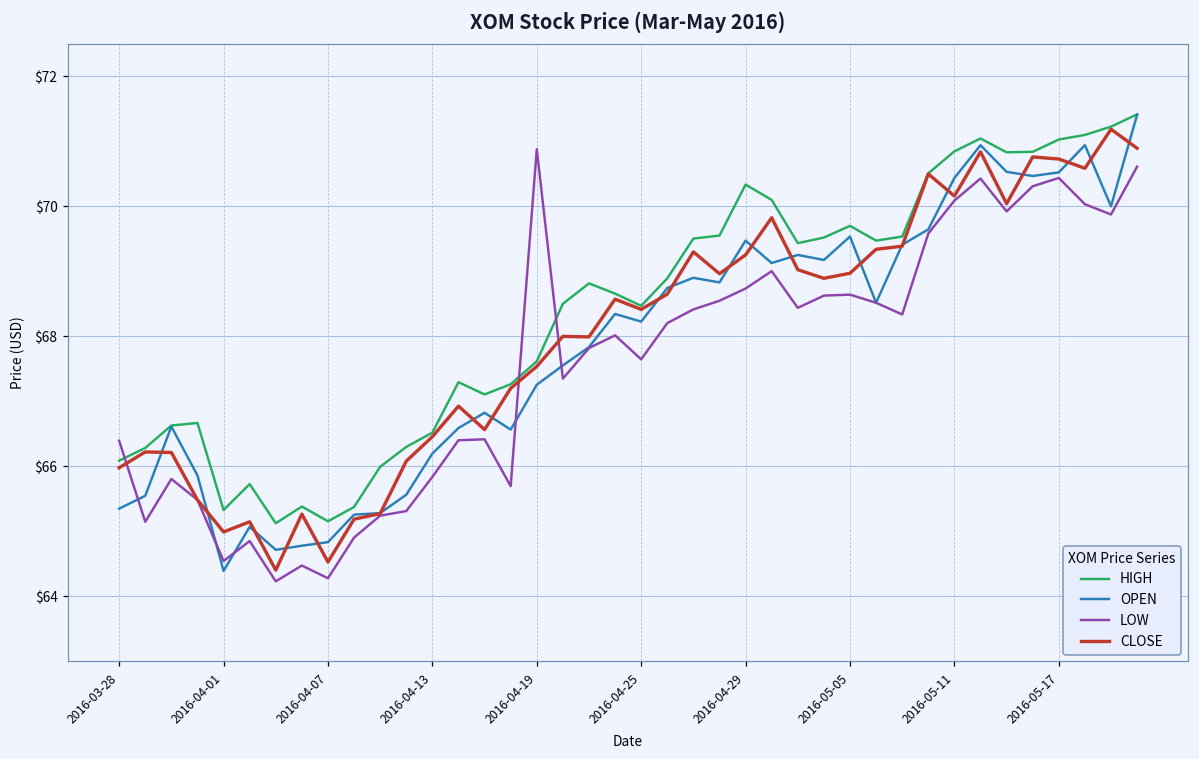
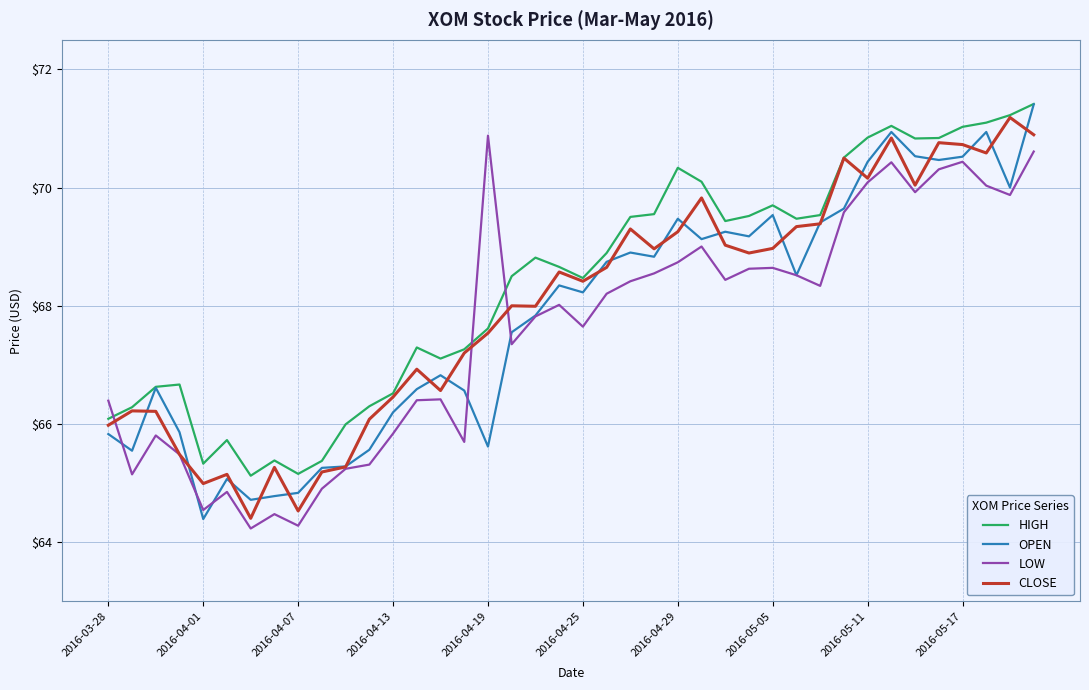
OPEN, 2016-03-28: $65.4 -> $65.8
OPEN, 2016-04-19: $67.3 -> $65.6
